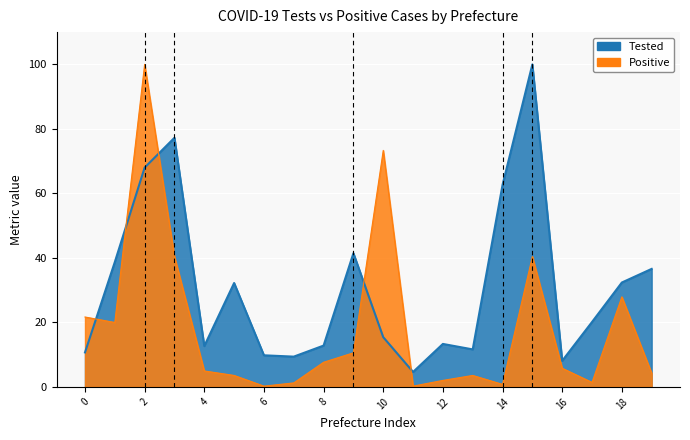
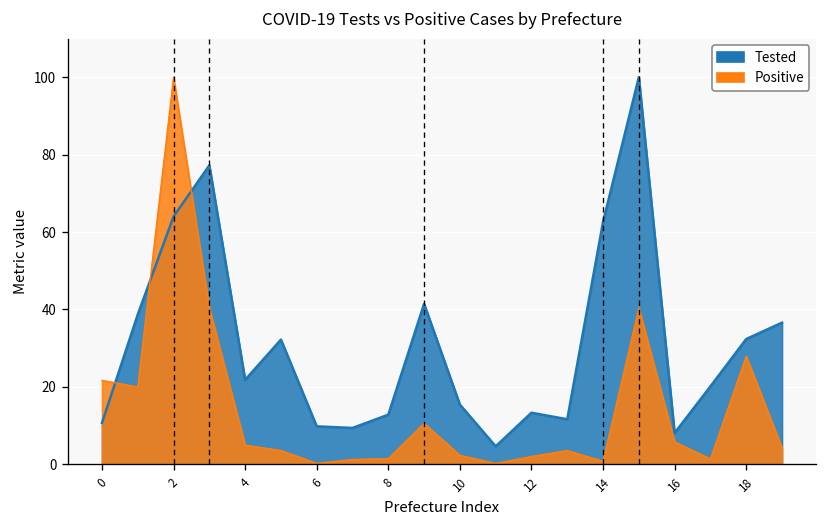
Tested, 2: 68 -> 64
Tested, 4: 13 -> 22
Positive, 8: 8 -> 1
Positive, 10: 73 -> 2
